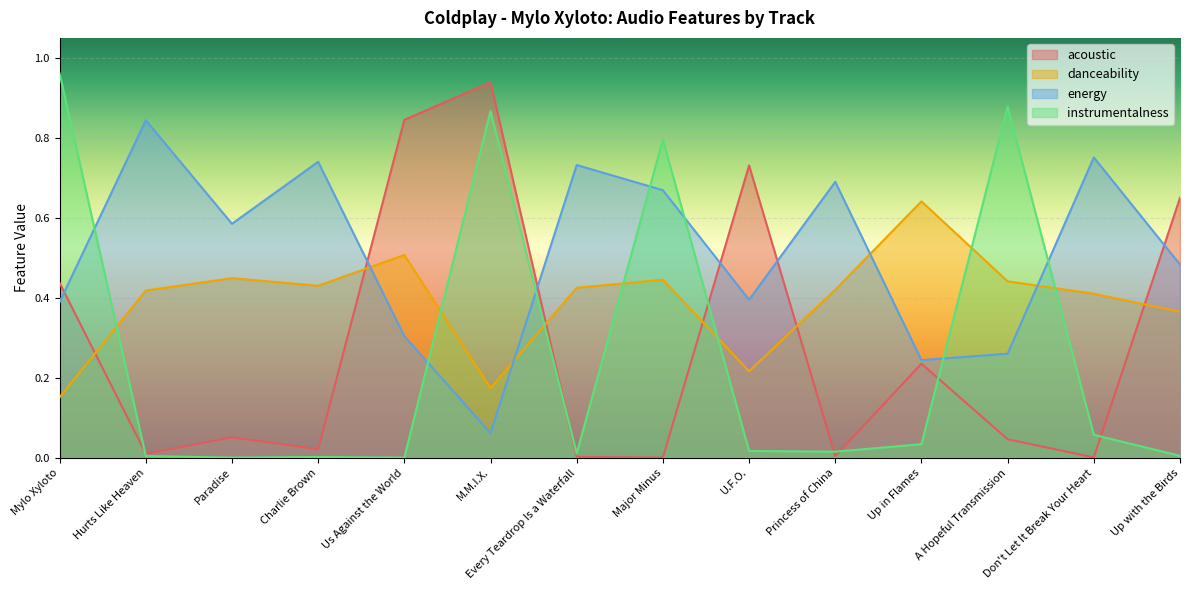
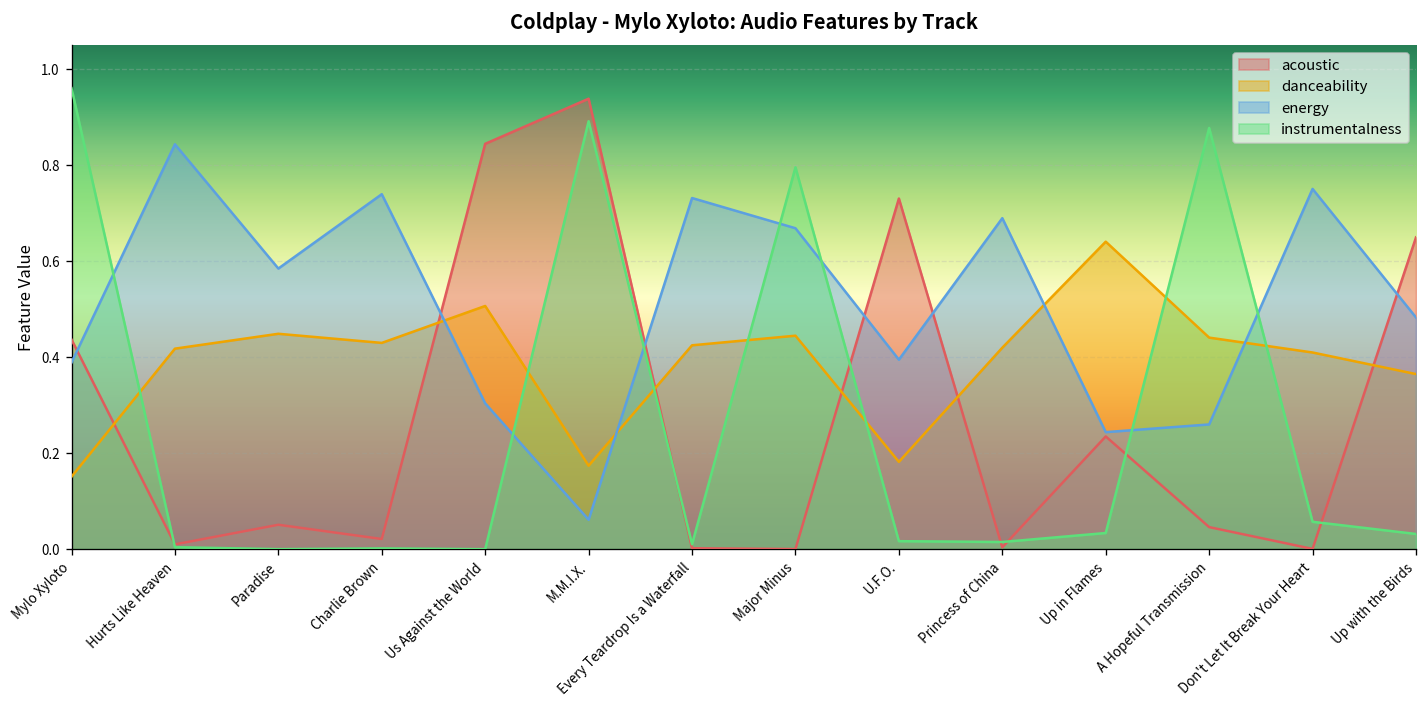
instrumentalness, M.M.I.X.: 0.87 -> 0.89
danceability, U.F.O.: 0.22 -> 0.18
instrumentalness, Up with the Birds: 0.00 -> 0.03
